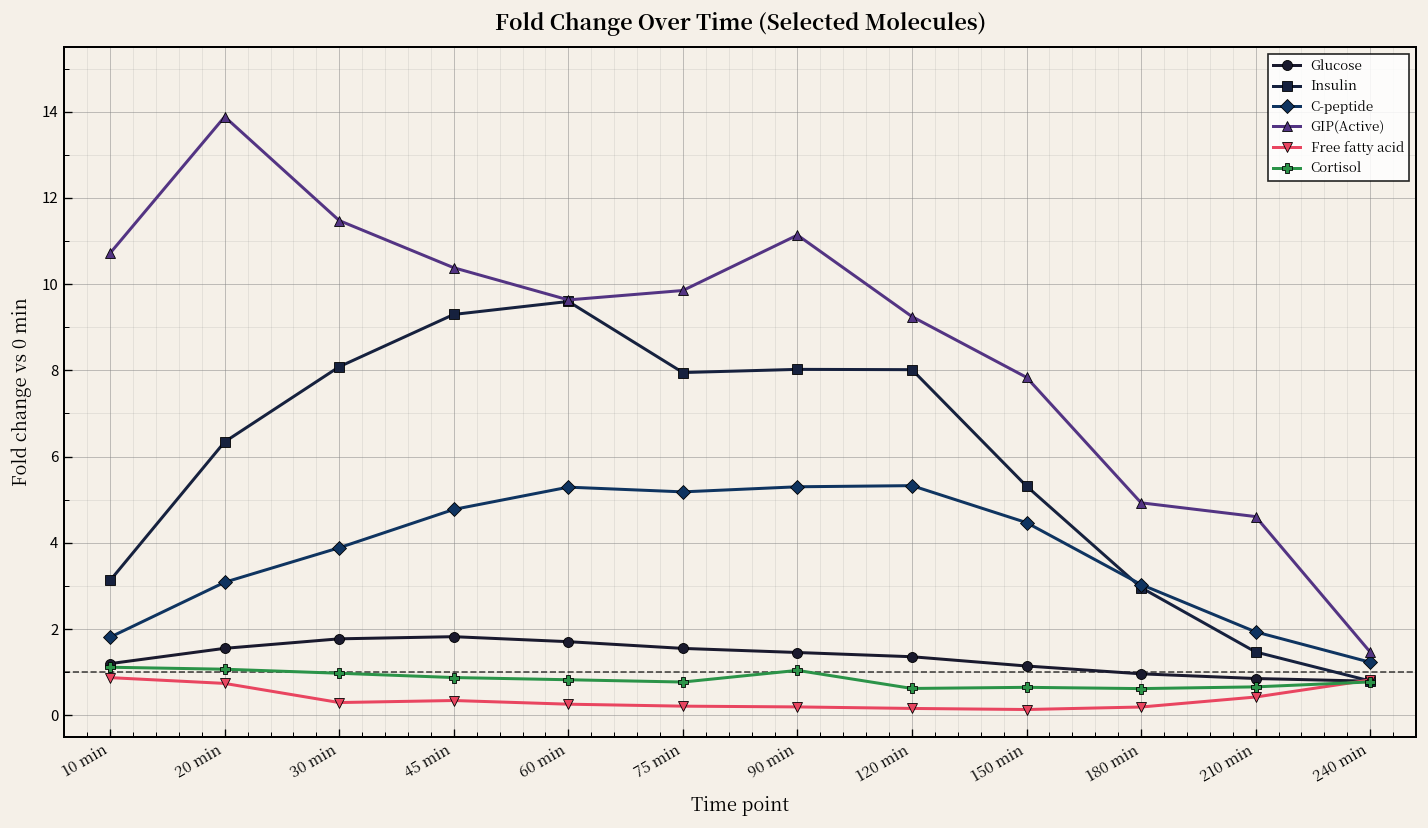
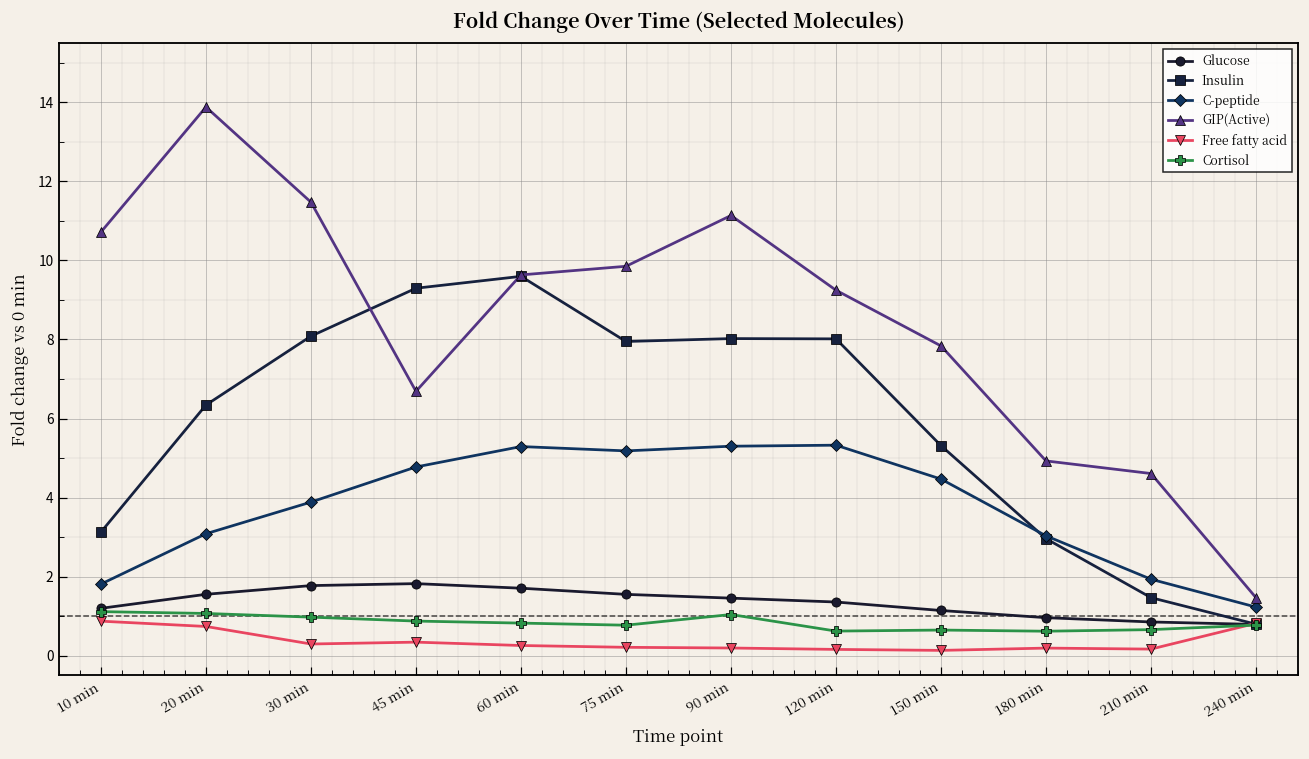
GIP(Active), 45 min: 10.4 -> 6.7
Free fatty acid, 210 min: 0.4 -> 0.2
